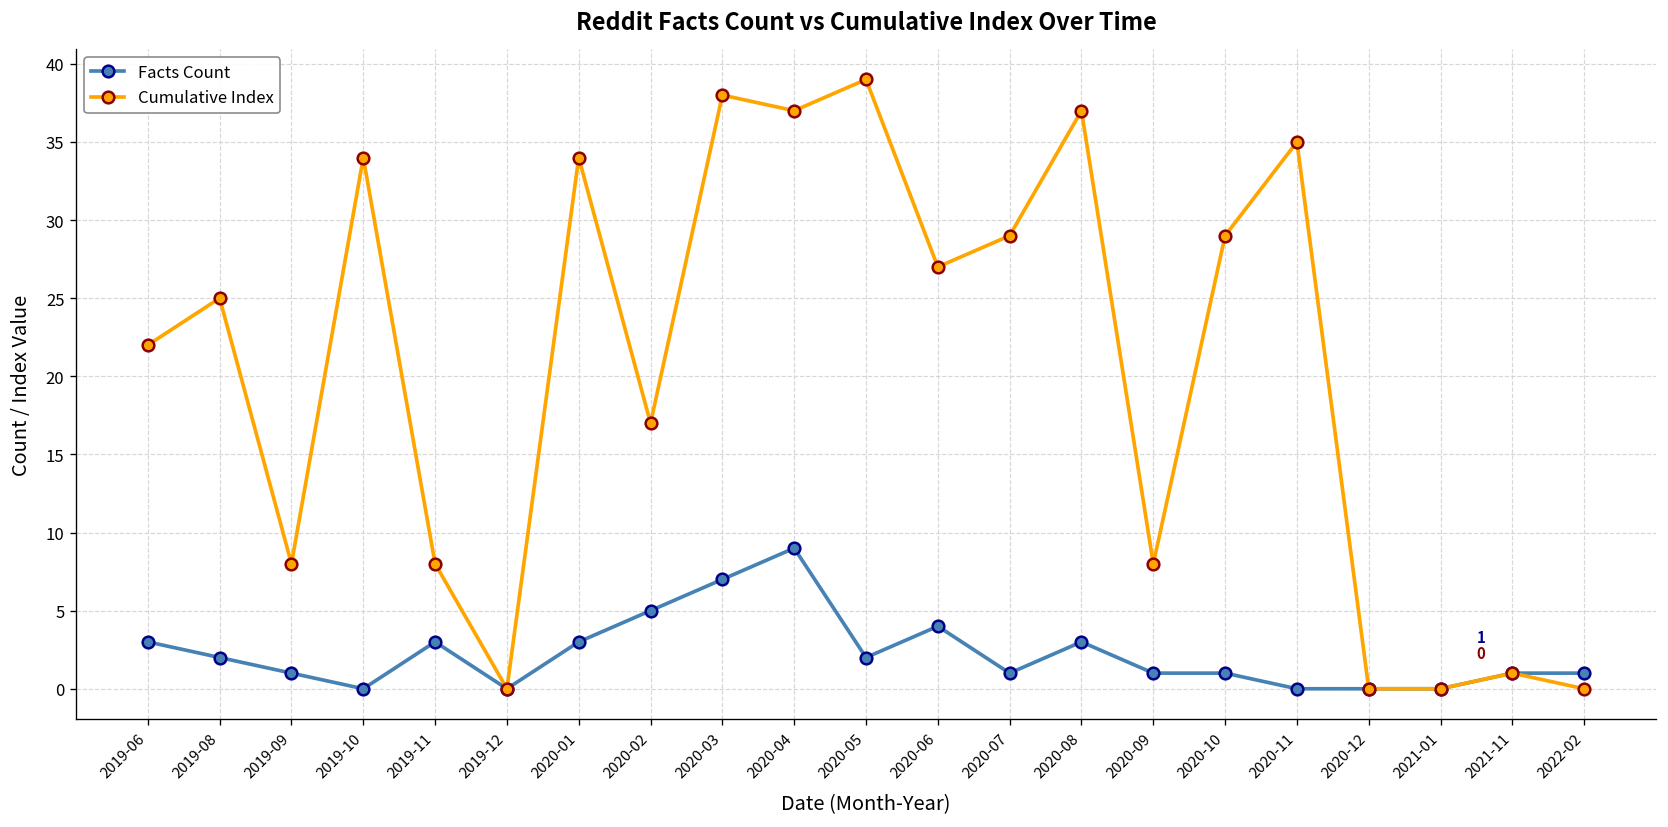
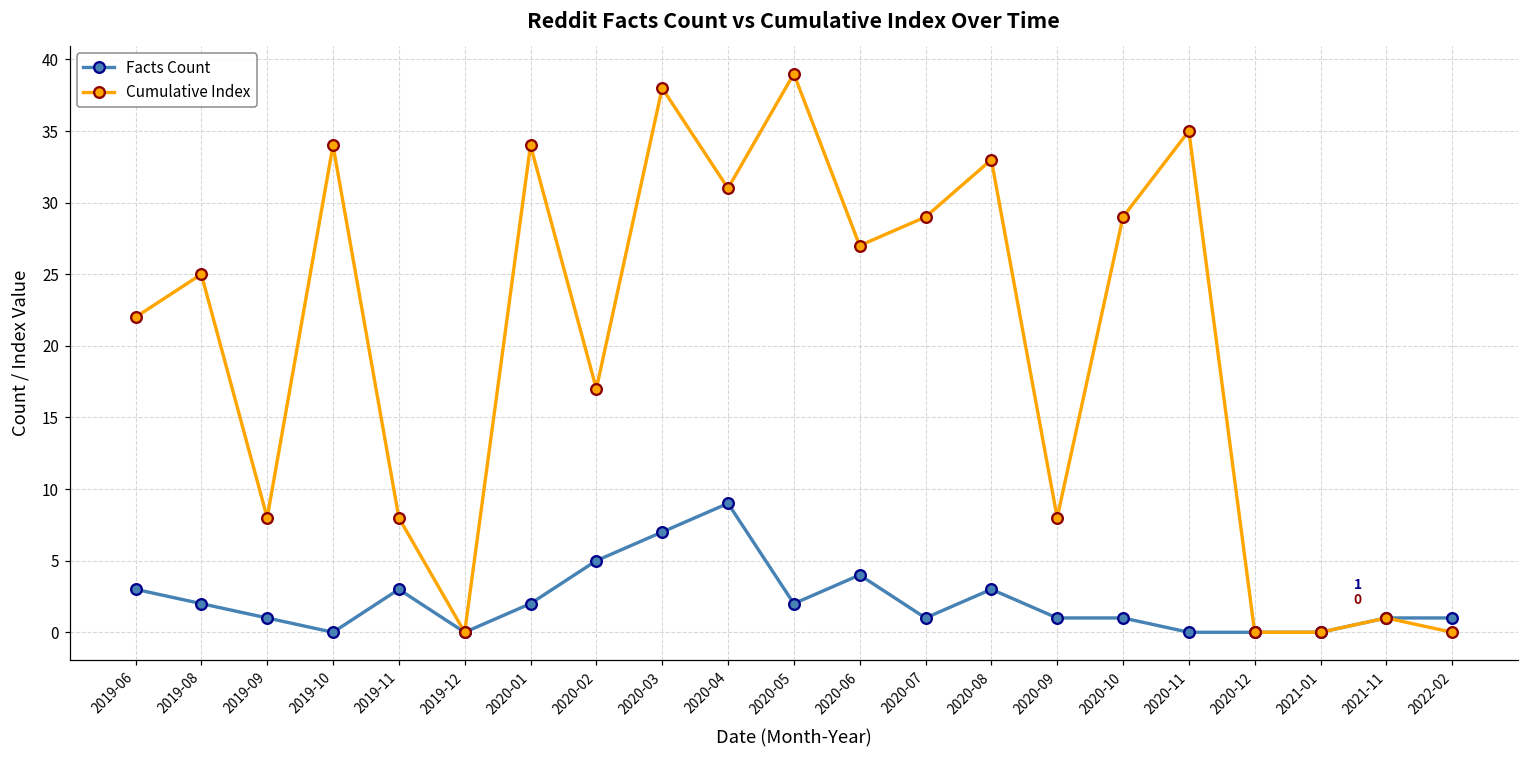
Facts Count, 2020-01: 3 -> 2
Cumulative Index, 2020-04: 37 -> 31
Cumulative Index, 2020-08: 37 -> 33
